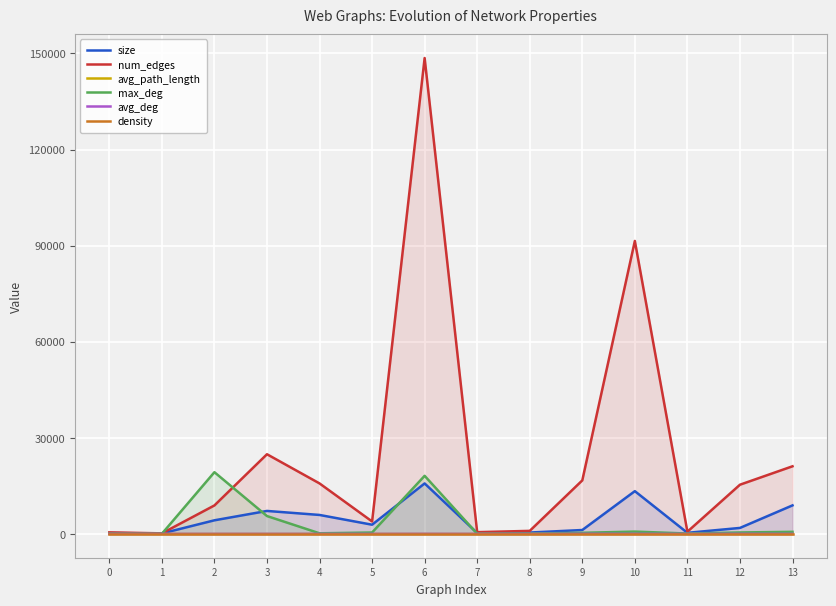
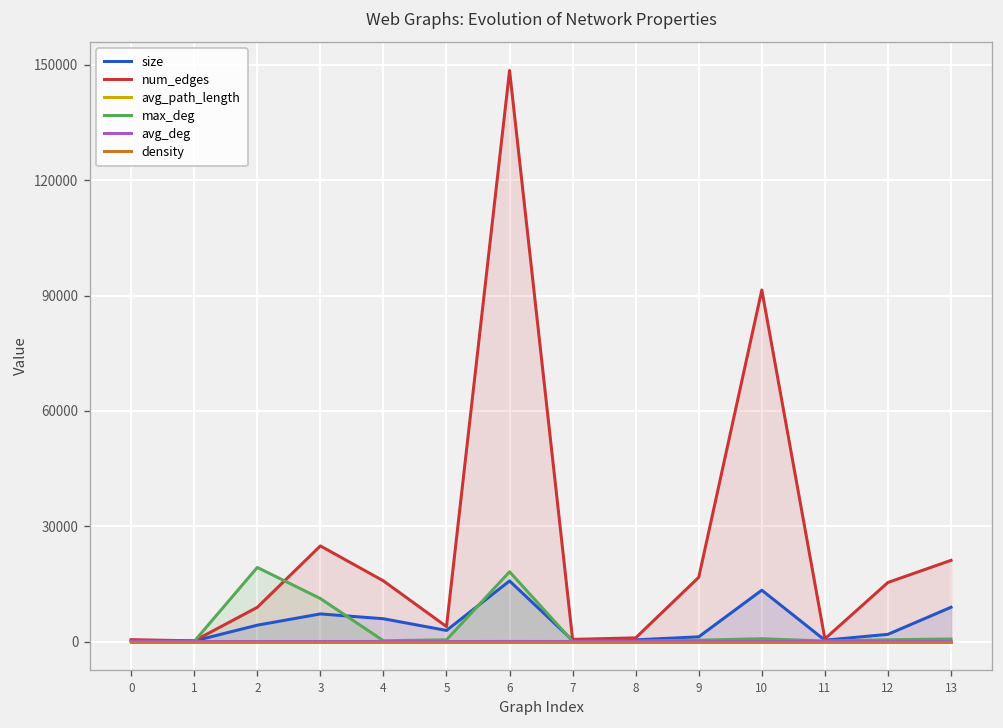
max_deg, 3: 6000 -> 11000
